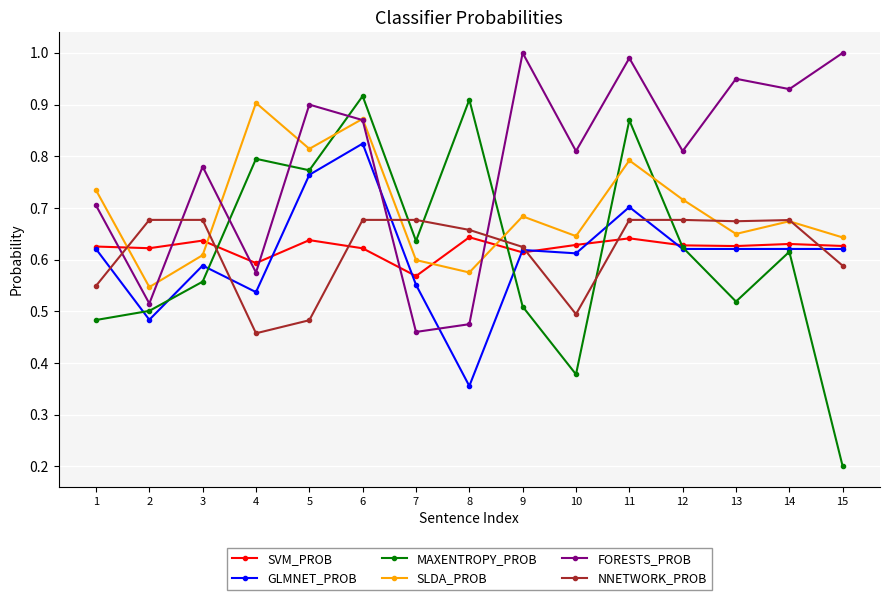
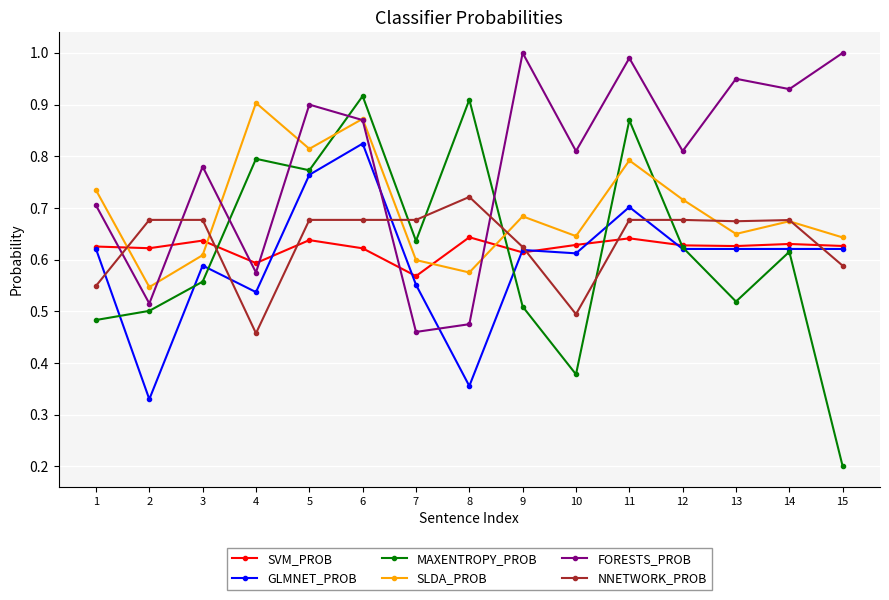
GLMNET_PROB, 2: 0.48 -> 0.33
NNETWORK_PROB, 5: 0.48 -> 0.68
NNETWORK_PROB, 8: 0.66 -> 0.72
